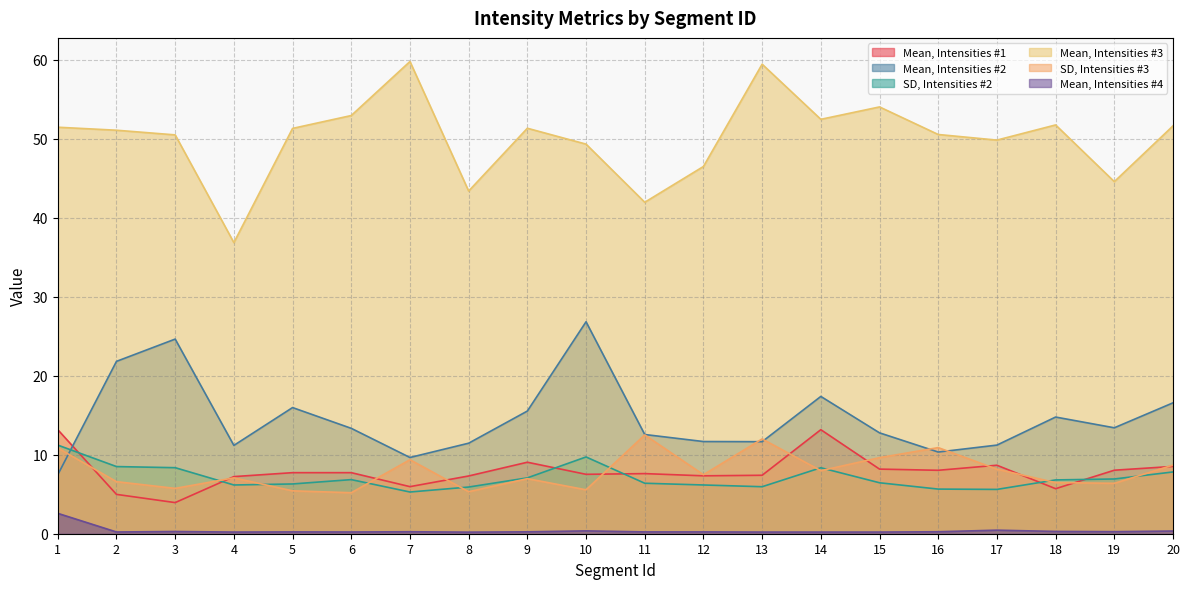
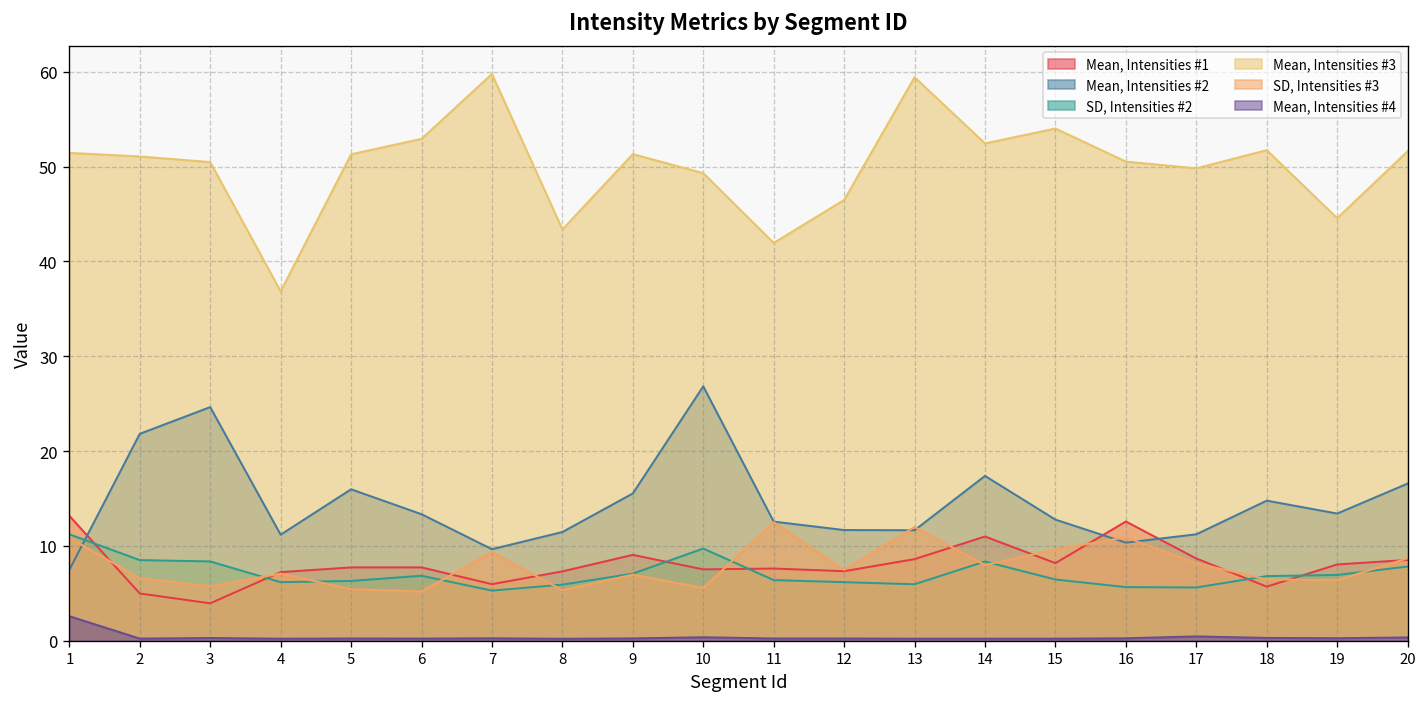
Mean, Intensities #1, 13: 7 -> 9
Mean, Intensities #1, 14: 13 -> 11
Mean, Intensities #1, 16: 8 -> 13
